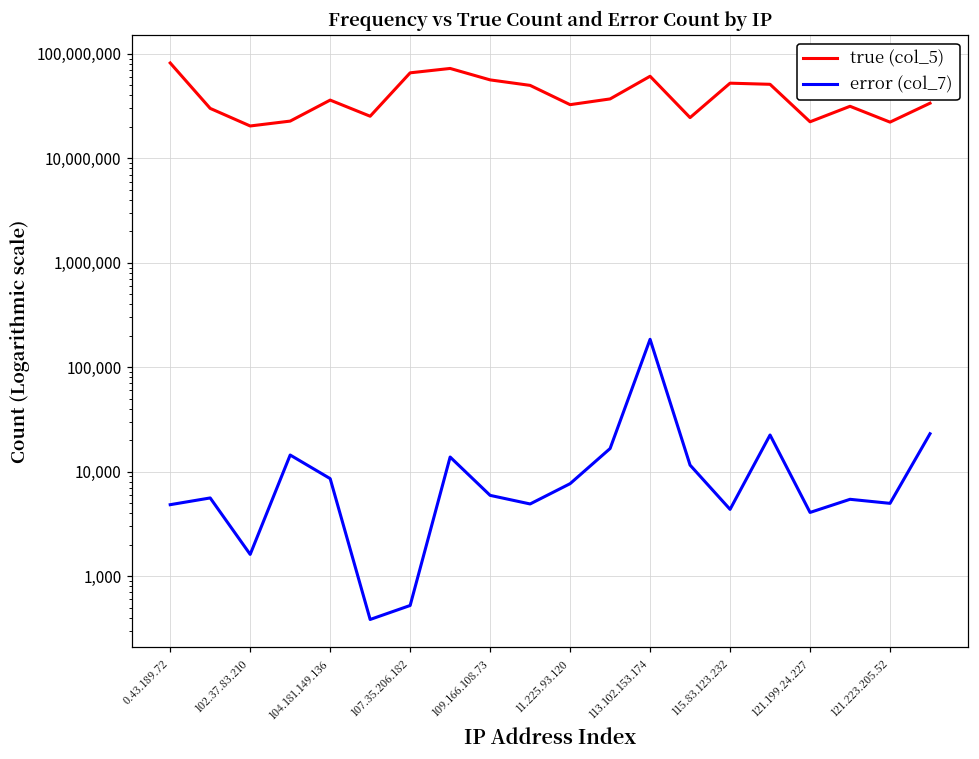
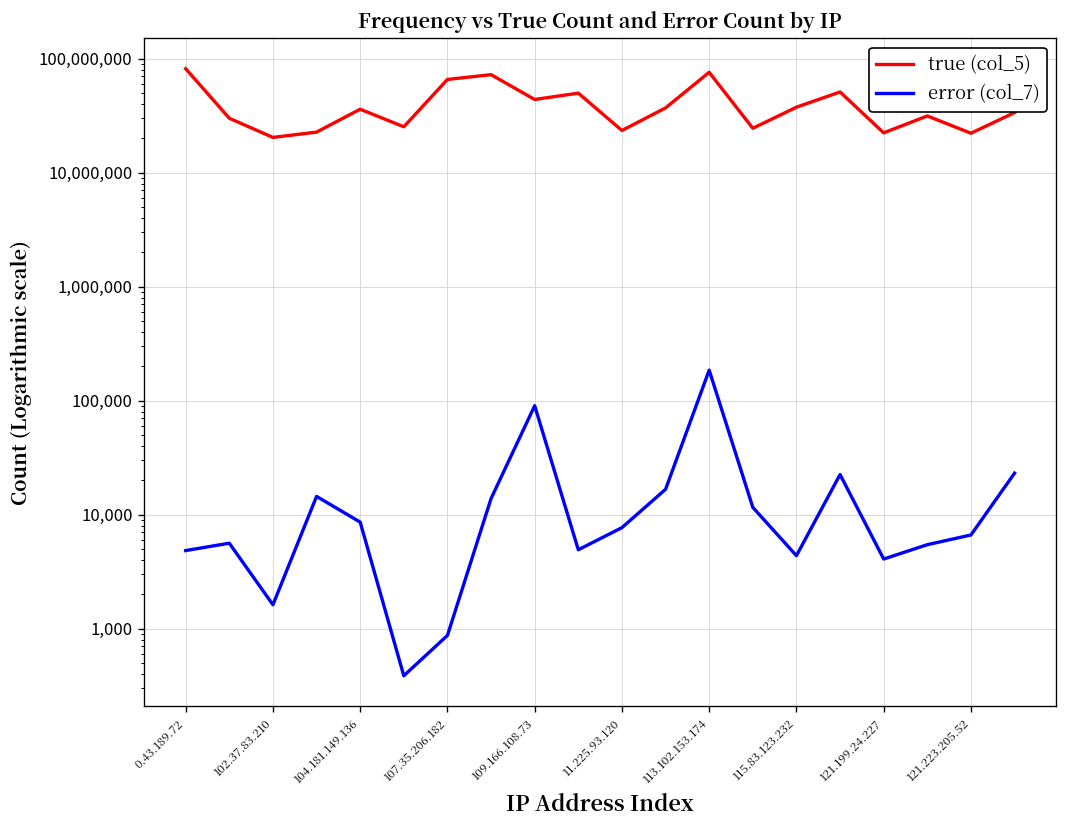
error (col_7), 107.35.206.182: 500 -> 900
true (col_5), 109.166.108.73: 60,000,000 -> 40,000,000
error (col_7), 109.166.108.73: 6,000 -> 90,000
true (col_5), 11.225.93.120: 33,000,000 -> 23,000,000
true (col_5), 113.102.153.174: 60,000,000 -> 80,000,000
true (col_5), 115.83.123.232: 50,000,000 -> 38,000,000
error (col_7), 121.223.205.52: 5,000 -> 7,000
